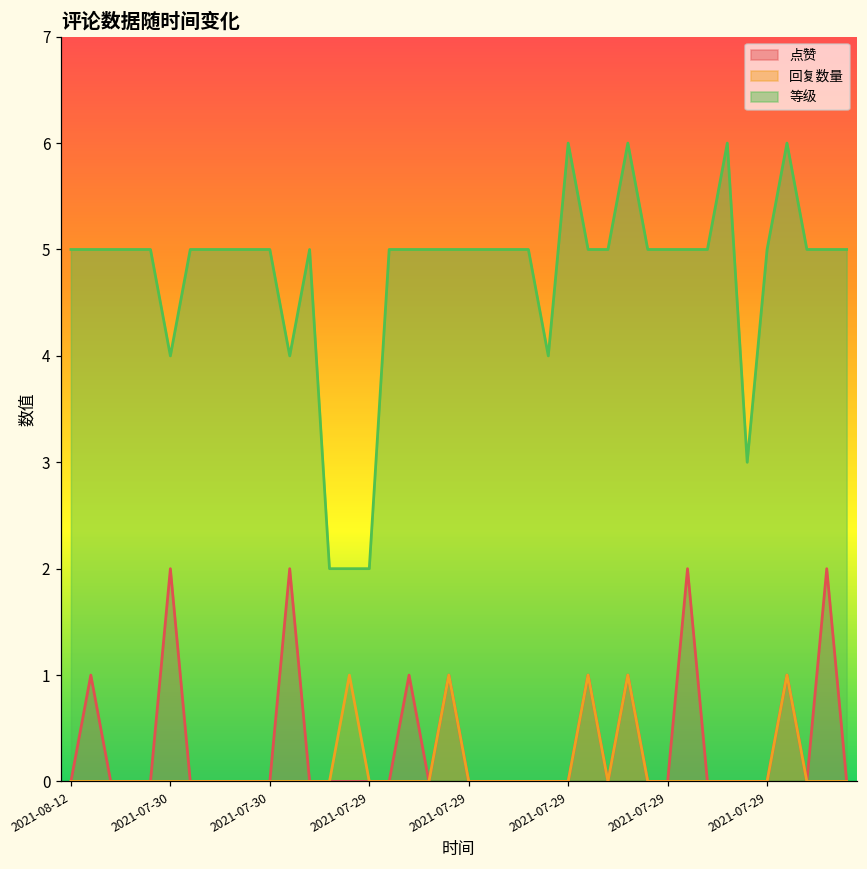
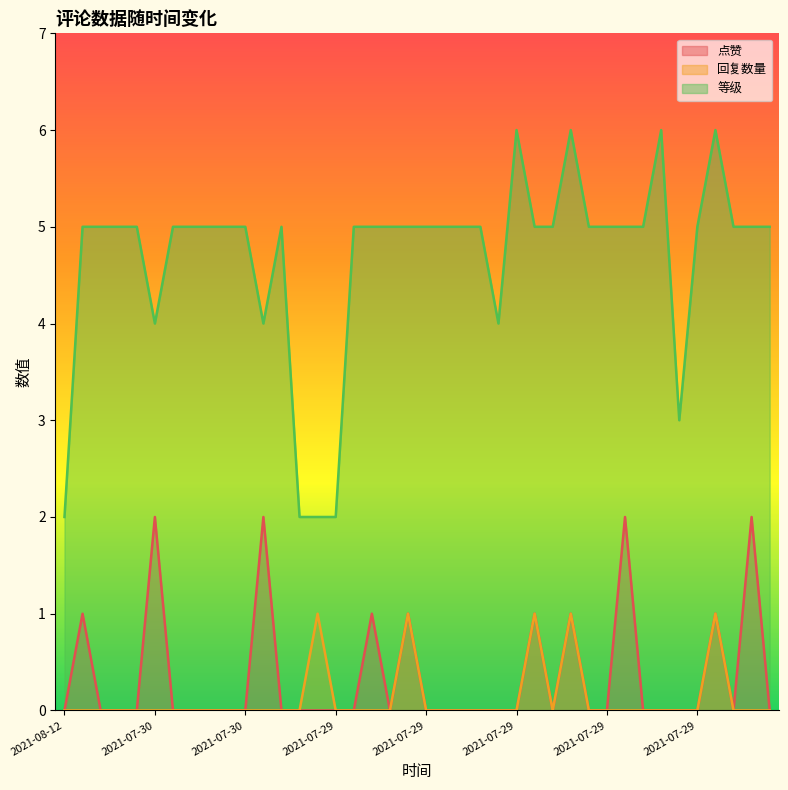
等级, 2021-08-12: 5 -> 2
